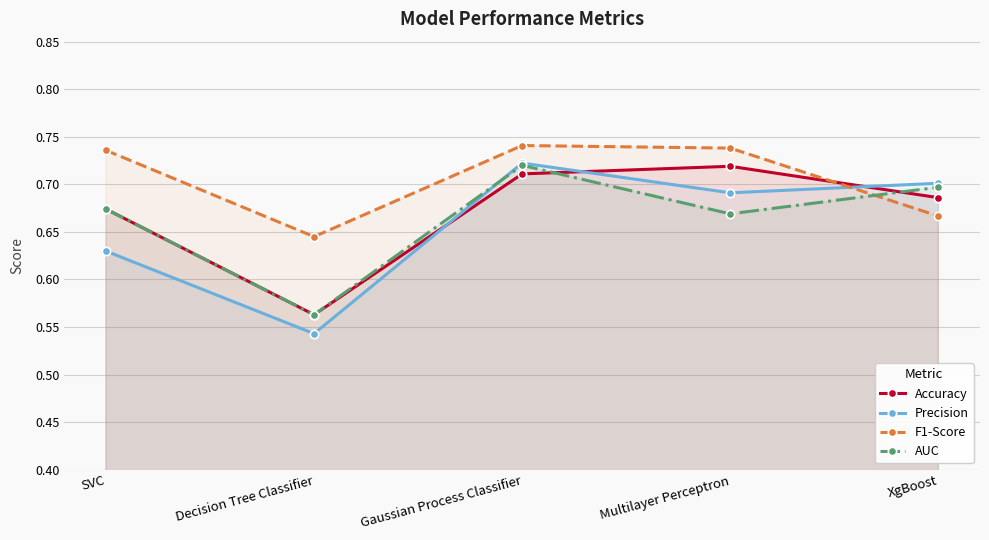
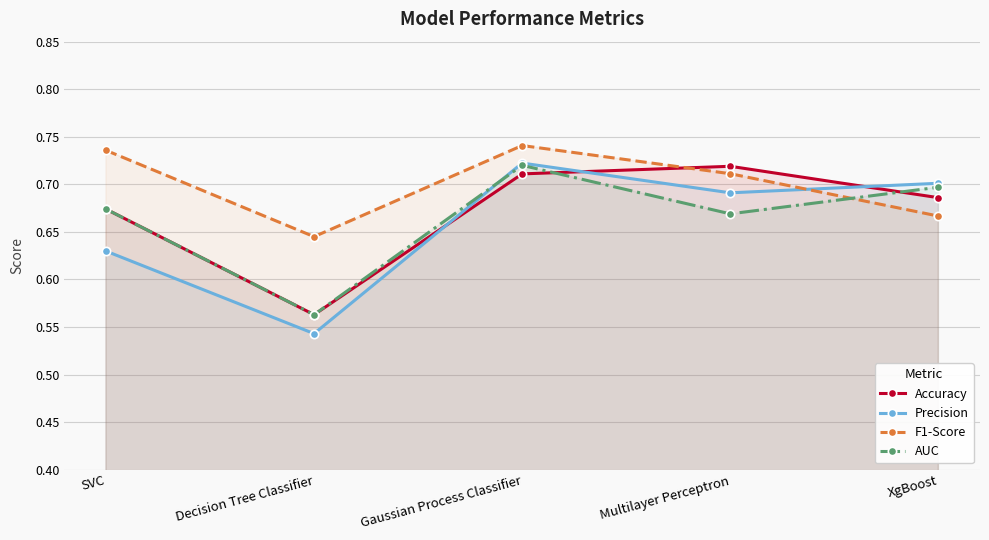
F1-Score, Multilayer Perceptron: 0.74 -> 0.71
